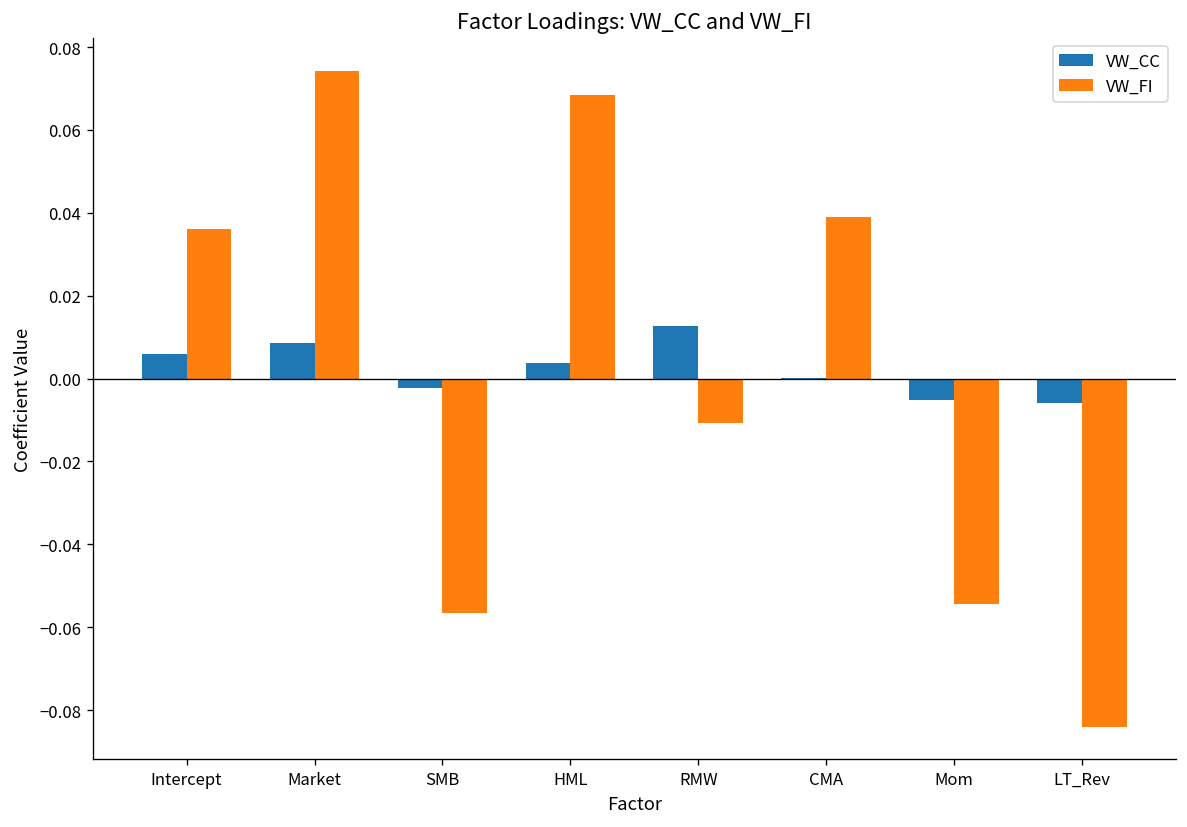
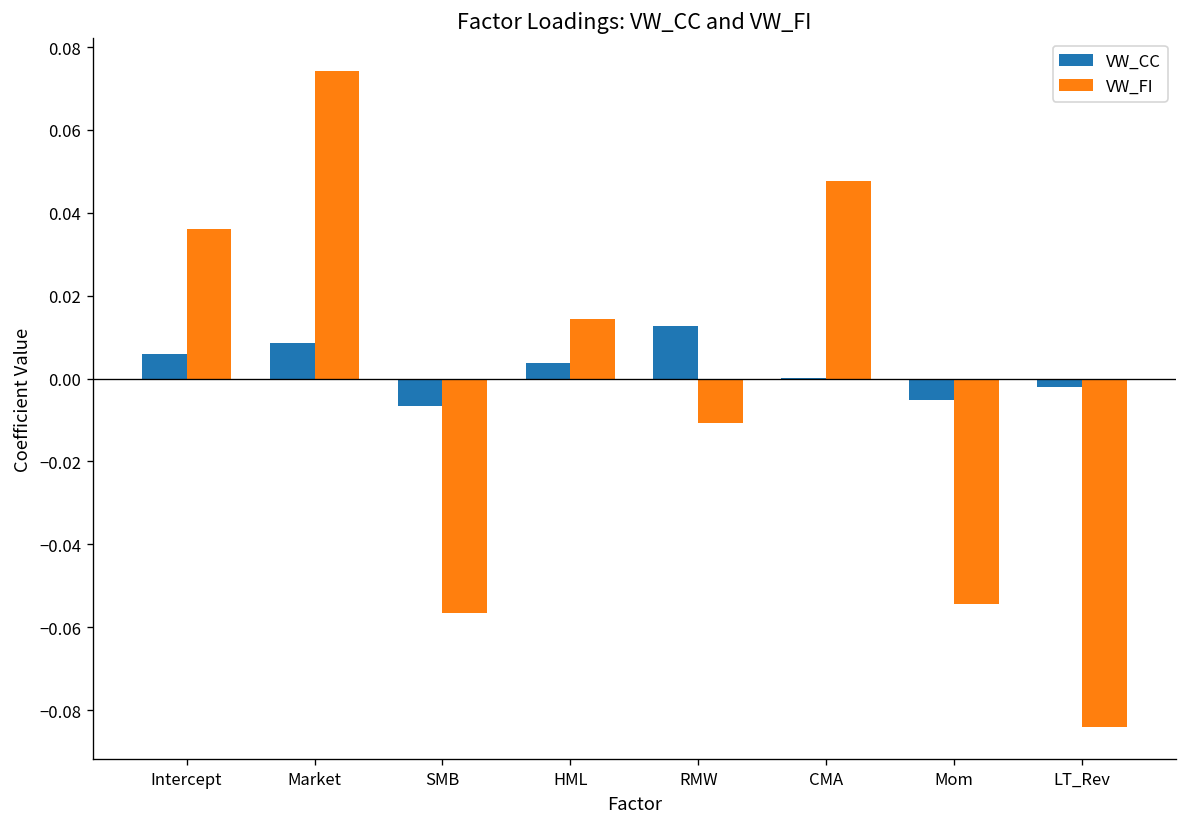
VW_CC, SMB: -0.002 -> -0.007
VW_FI, HML: 0.069 -> 0.014
VW_FI, CMA: 0.039 -> 0.048
VW_CC, LT_Rev: -0.006 -> -0.002
